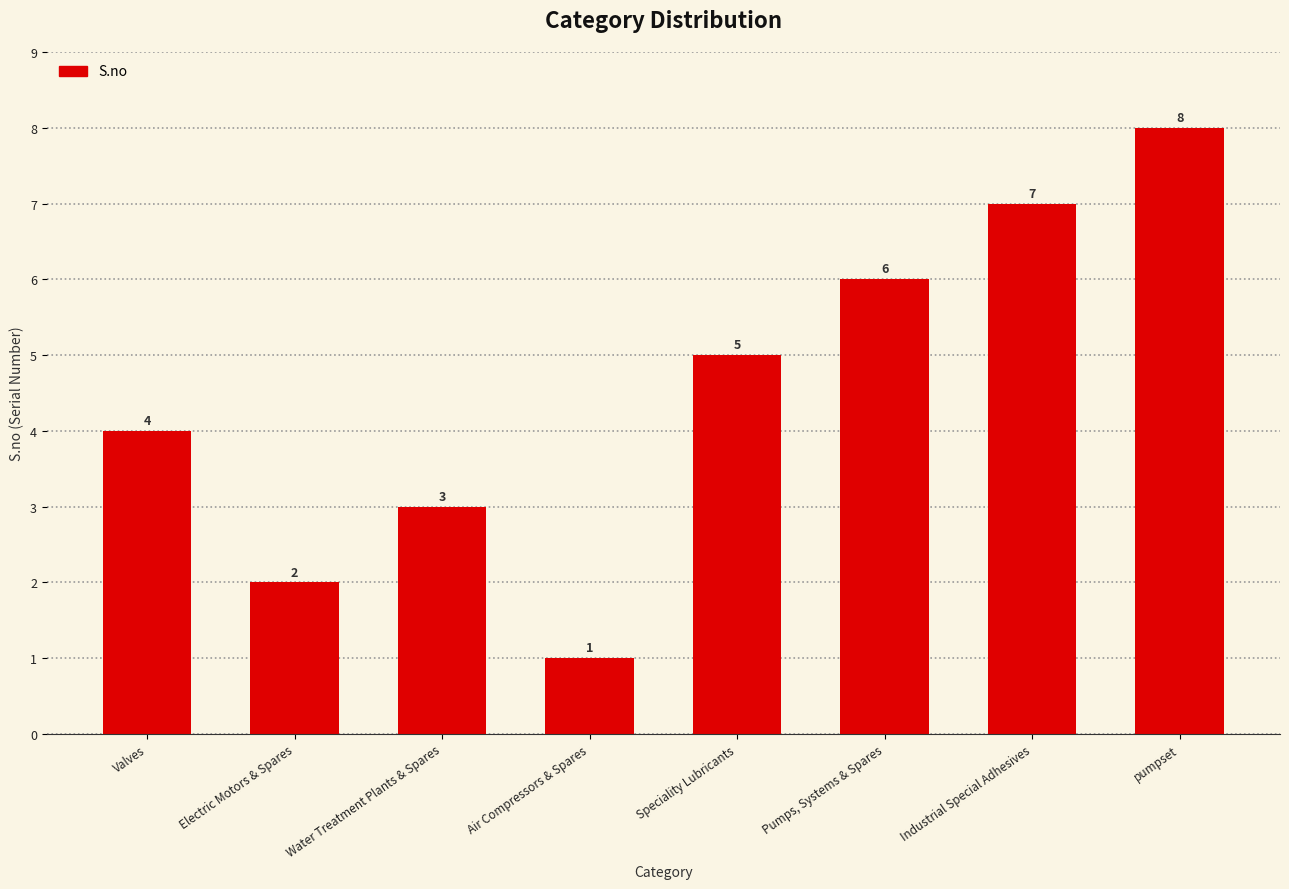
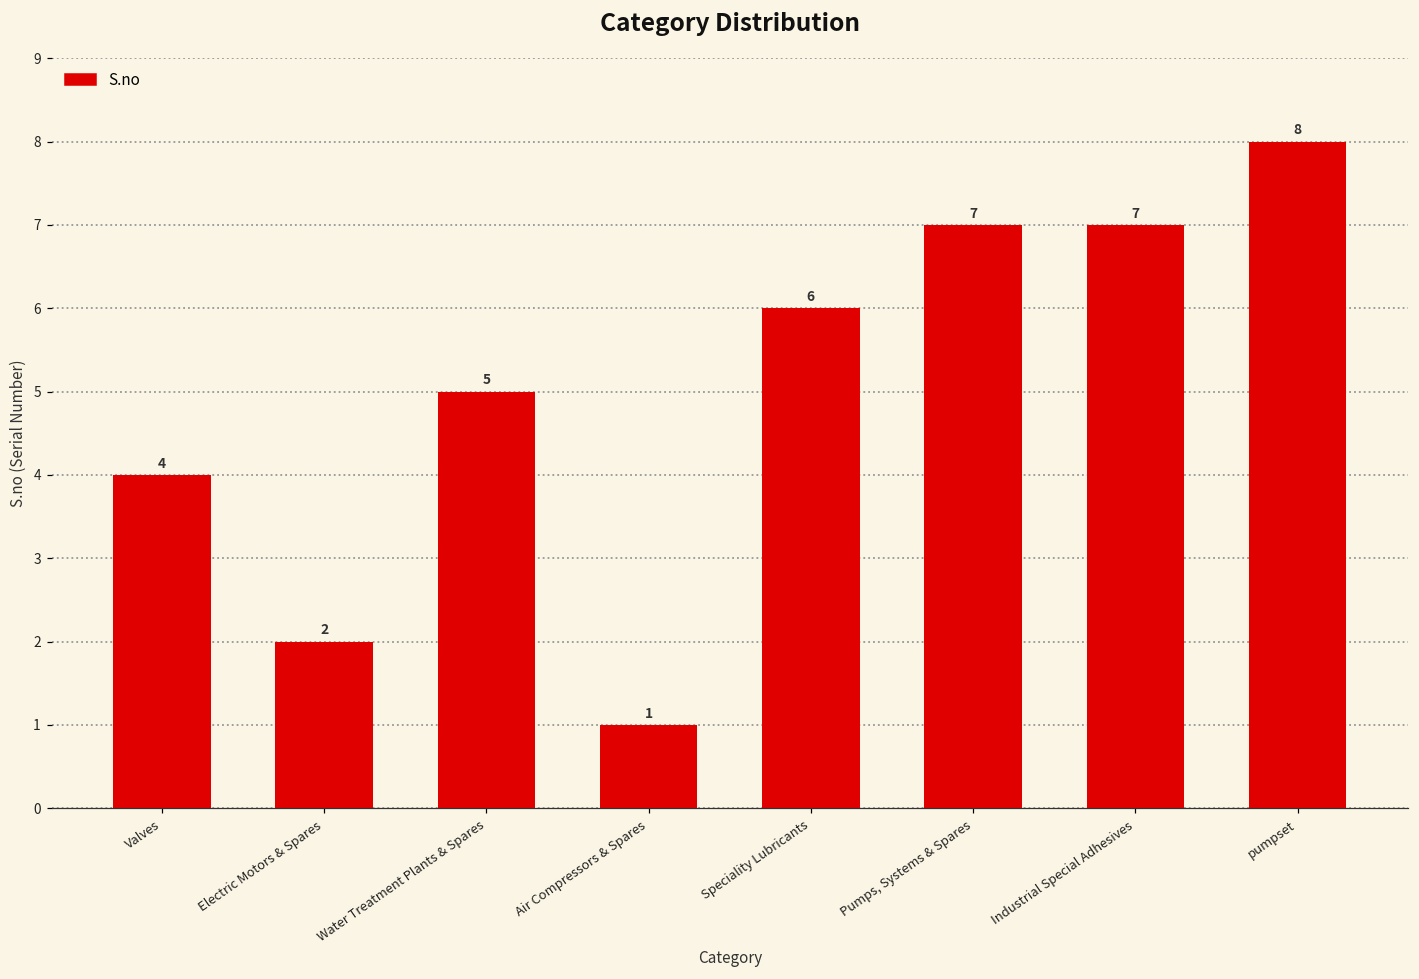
Water Treatment Plants & Spares: 3 -> 5
Speciality Lubricants: 5 -> 6
Pumps, Systems & Spares: 6 -> 7
